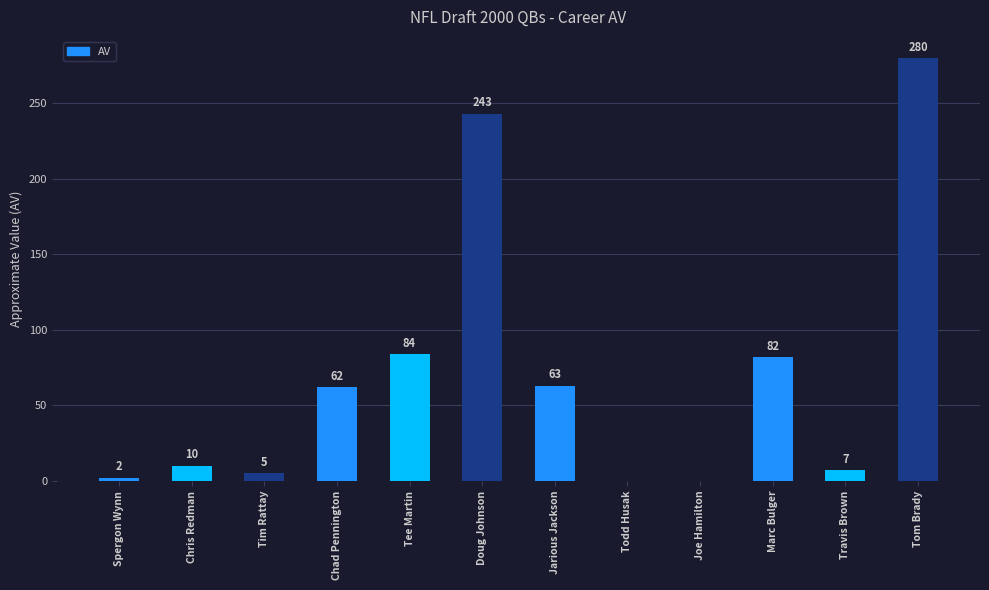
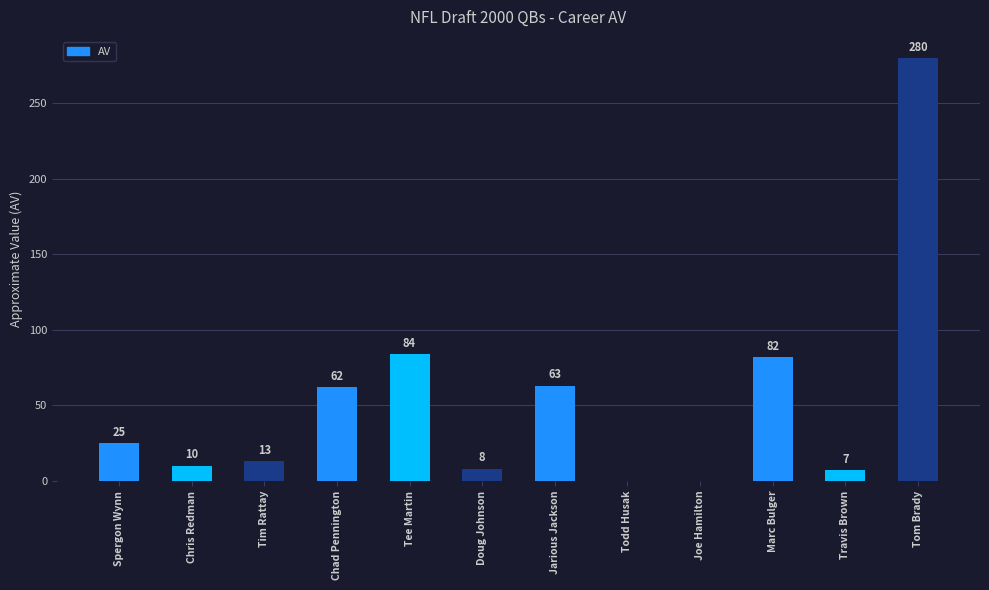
Spergon Wynn: 2 -> 25
Tim Rattay: 5 -> 13
Doug Johnson: 243 -> 8
